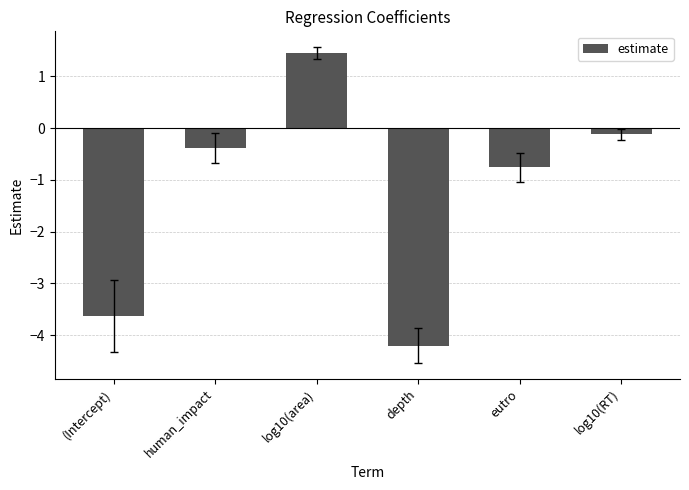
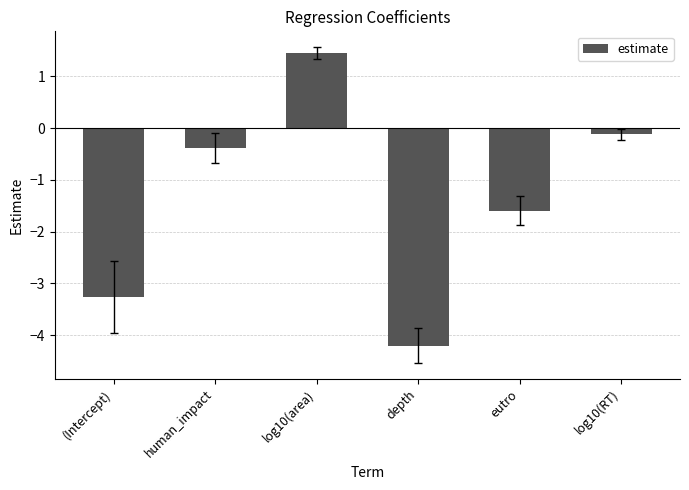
estimate, (Intercept): -3.6 -> -3.3
estimate, eutro: -0.8 -> -1.6
